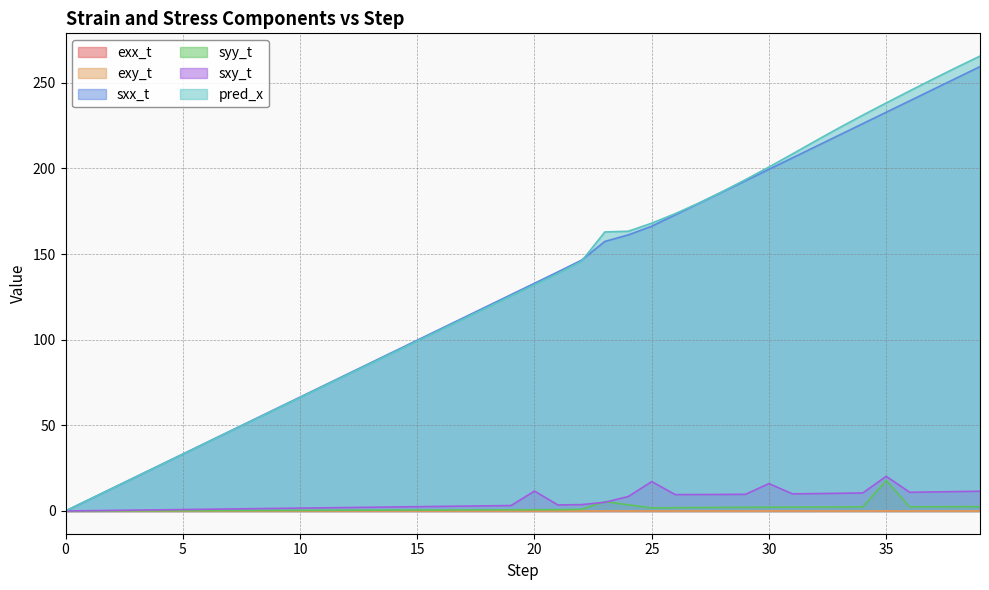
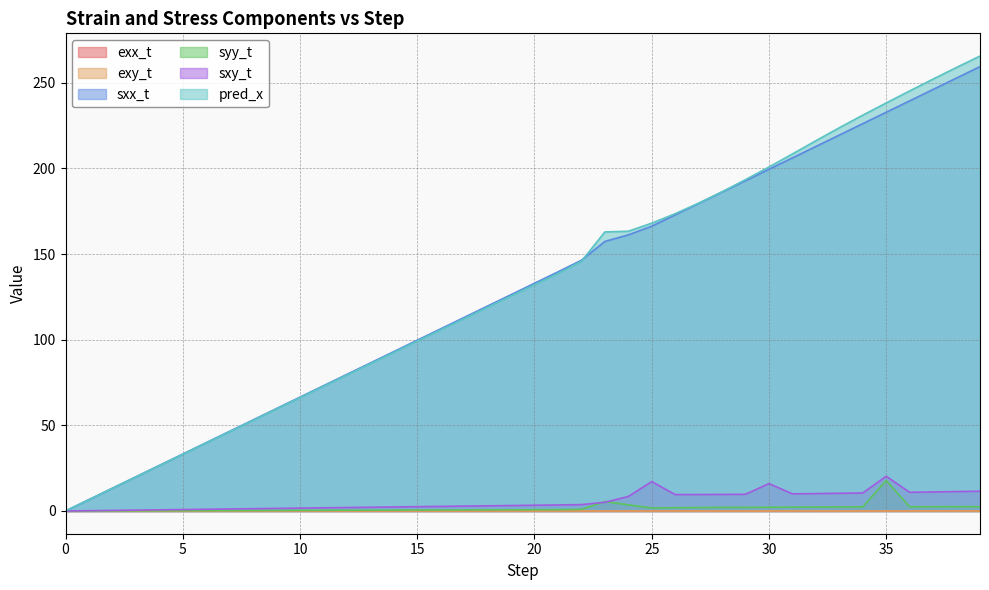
sxy_t, 20: 12 -> 3
